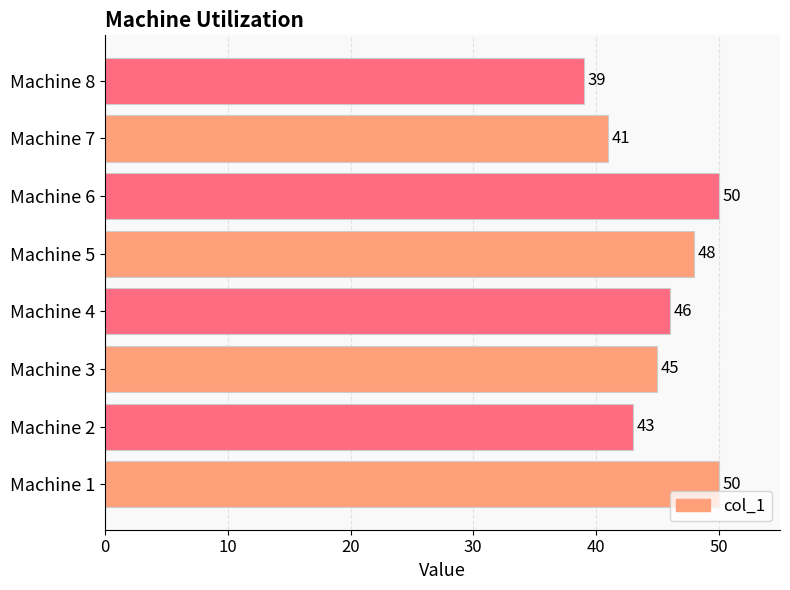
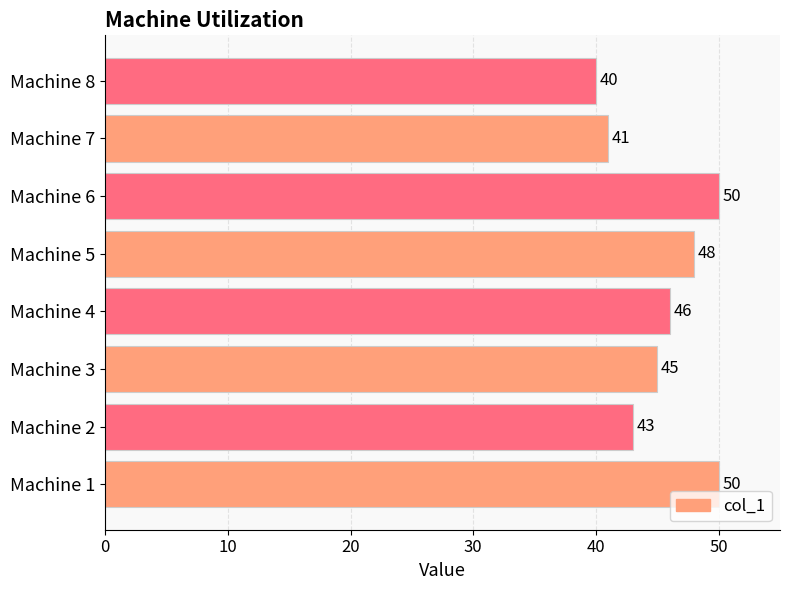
Machine 8: 39 -> 40
